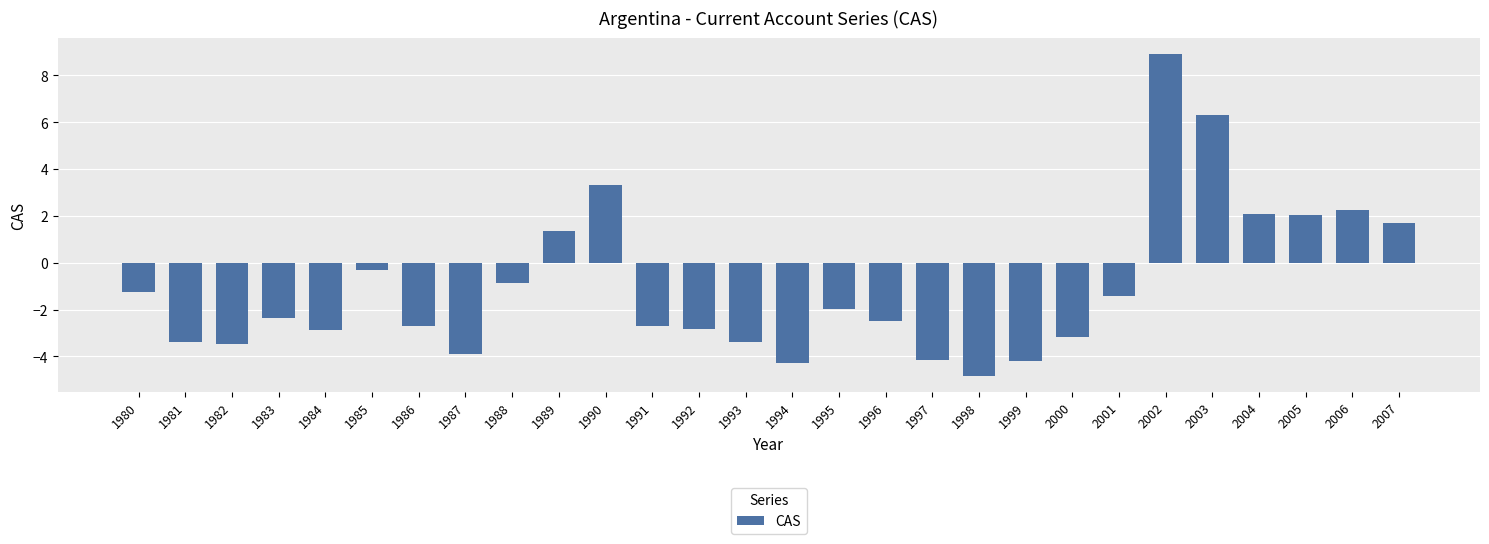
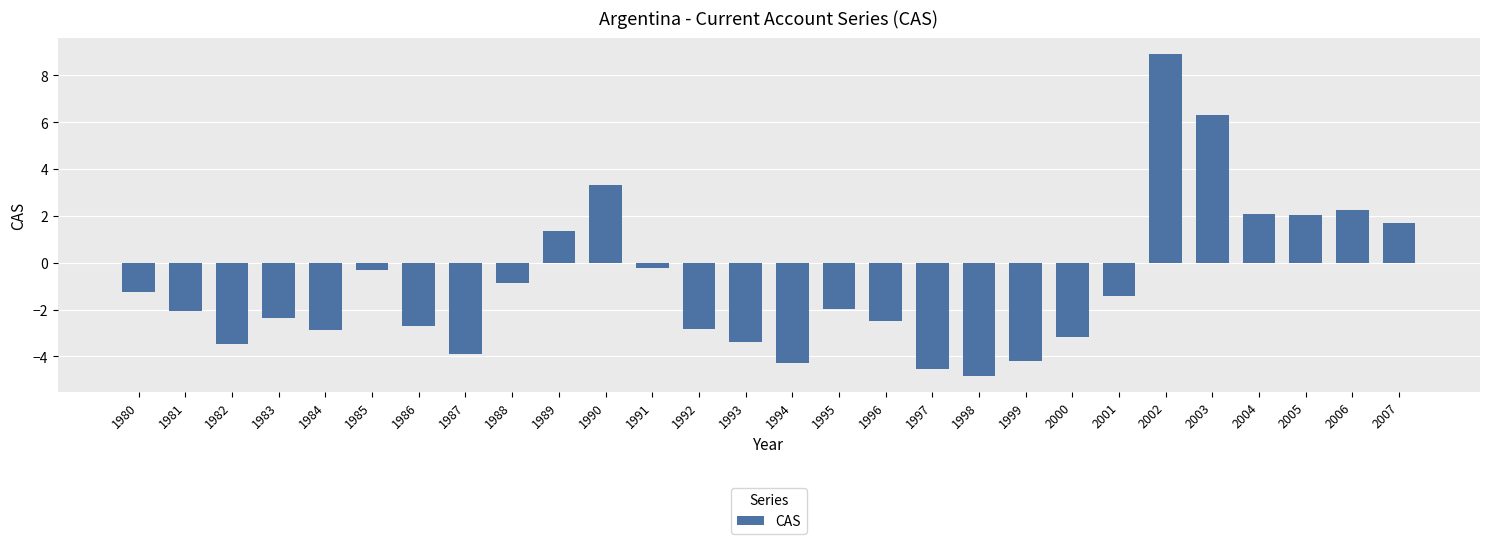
1981: -3.4 -> -2.1
1991: -2.7 -> -0.2
1997: -4.1 -> -4.5
